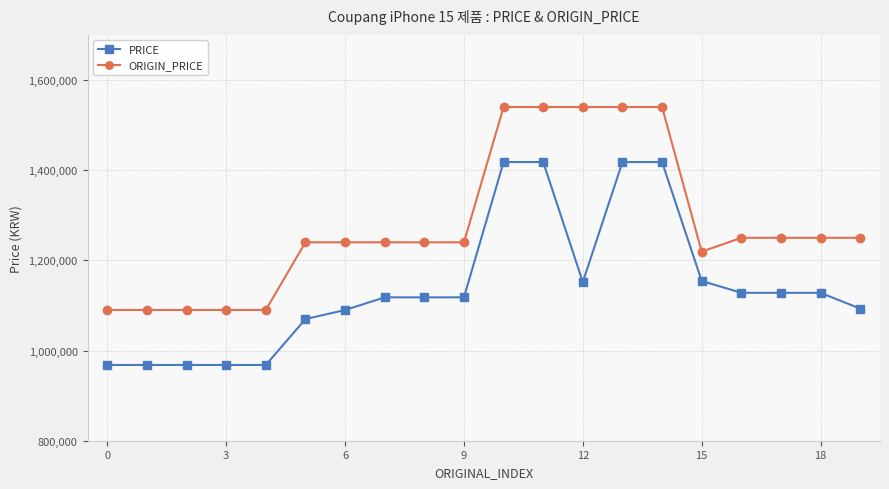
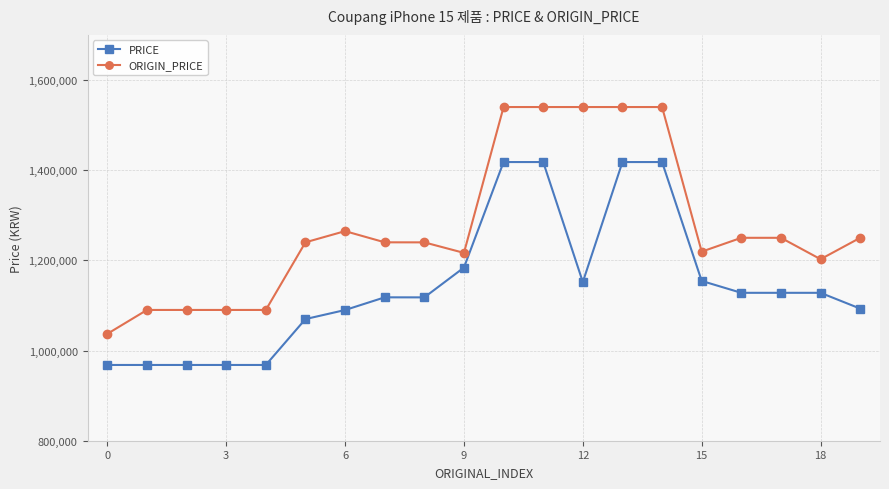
ORIGIN_PRICE, 0: 1,090,000 -> 1,040,000
ORIGIN_PRICE, 6: 1,240,000 -> 1,260,000
PRICE, 9: 1,120,000 -> 1,180,000
ORIGIN_PRICE, 9: 1,240,000 -> 1,220,000
ORIGIN_PRICE, 18: 1,250,000 -> 1,200,000
